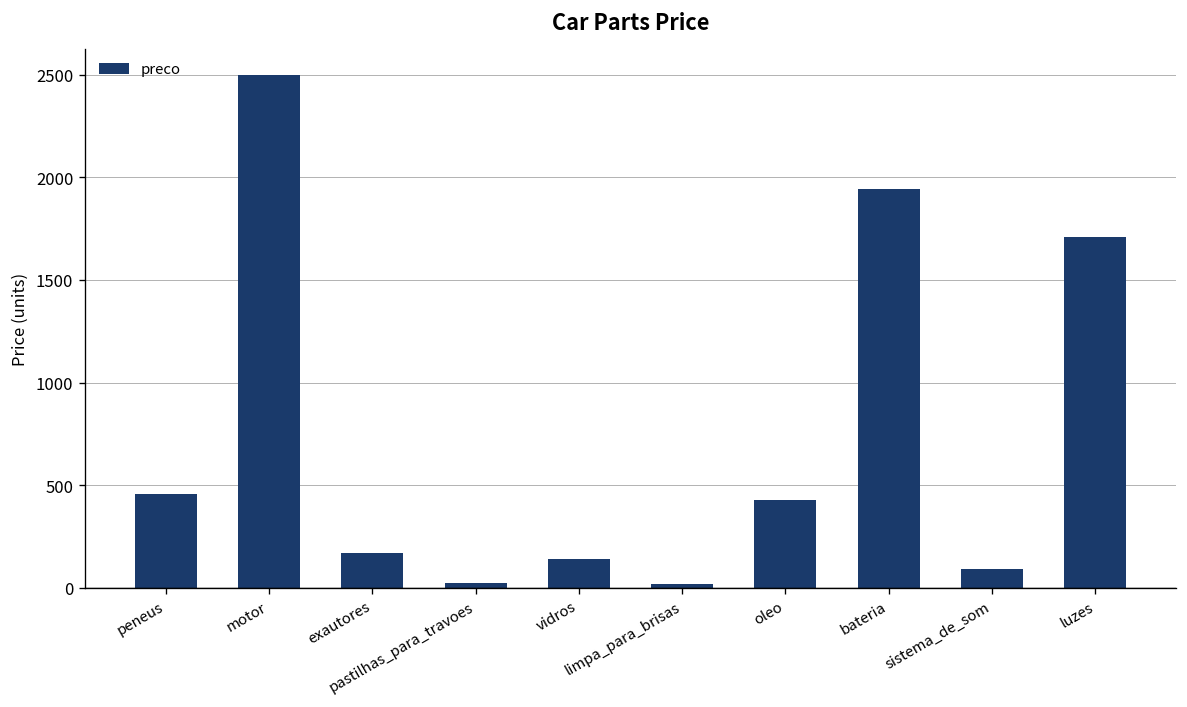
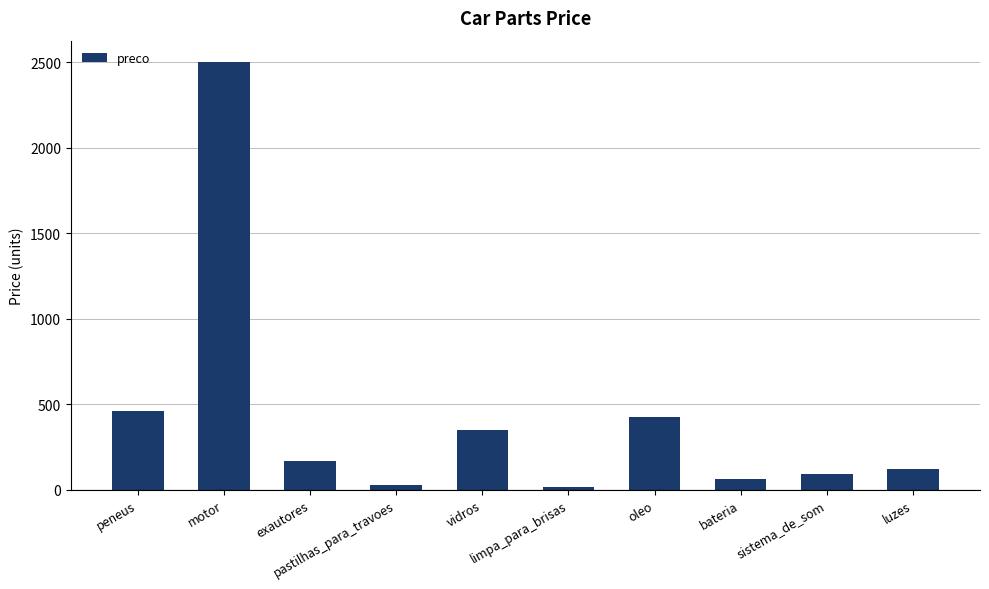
vidros: 140 -> 350
bateria: 1940 -> 70
luzes: 1710 -> 120
